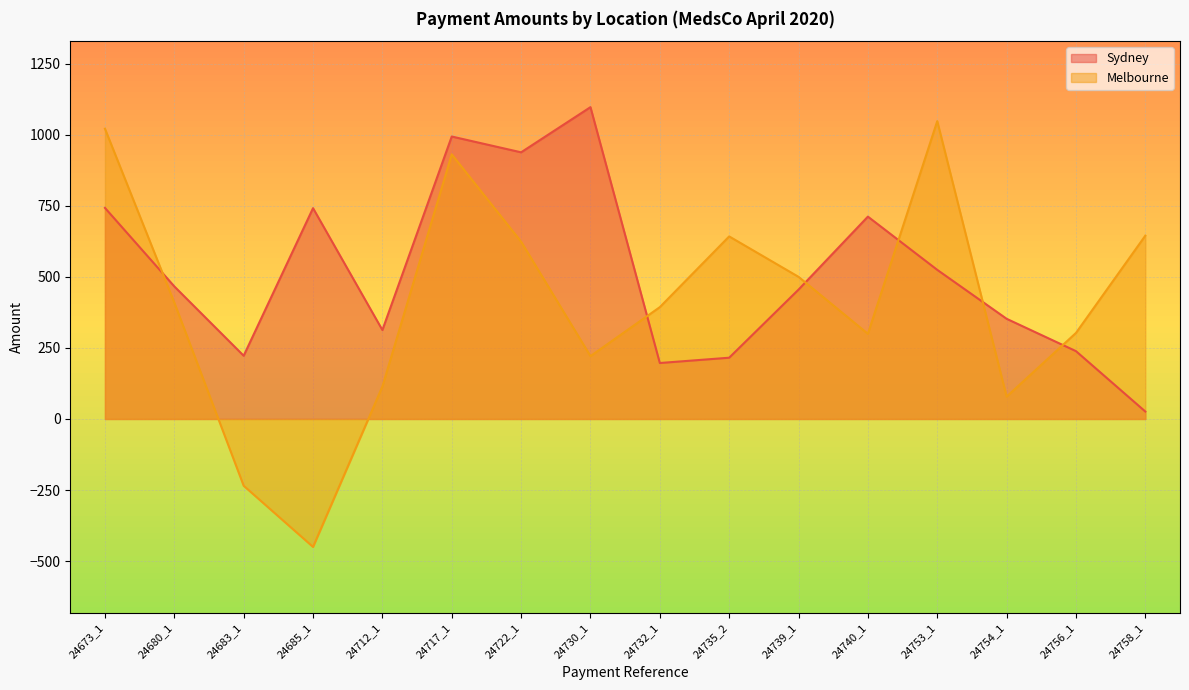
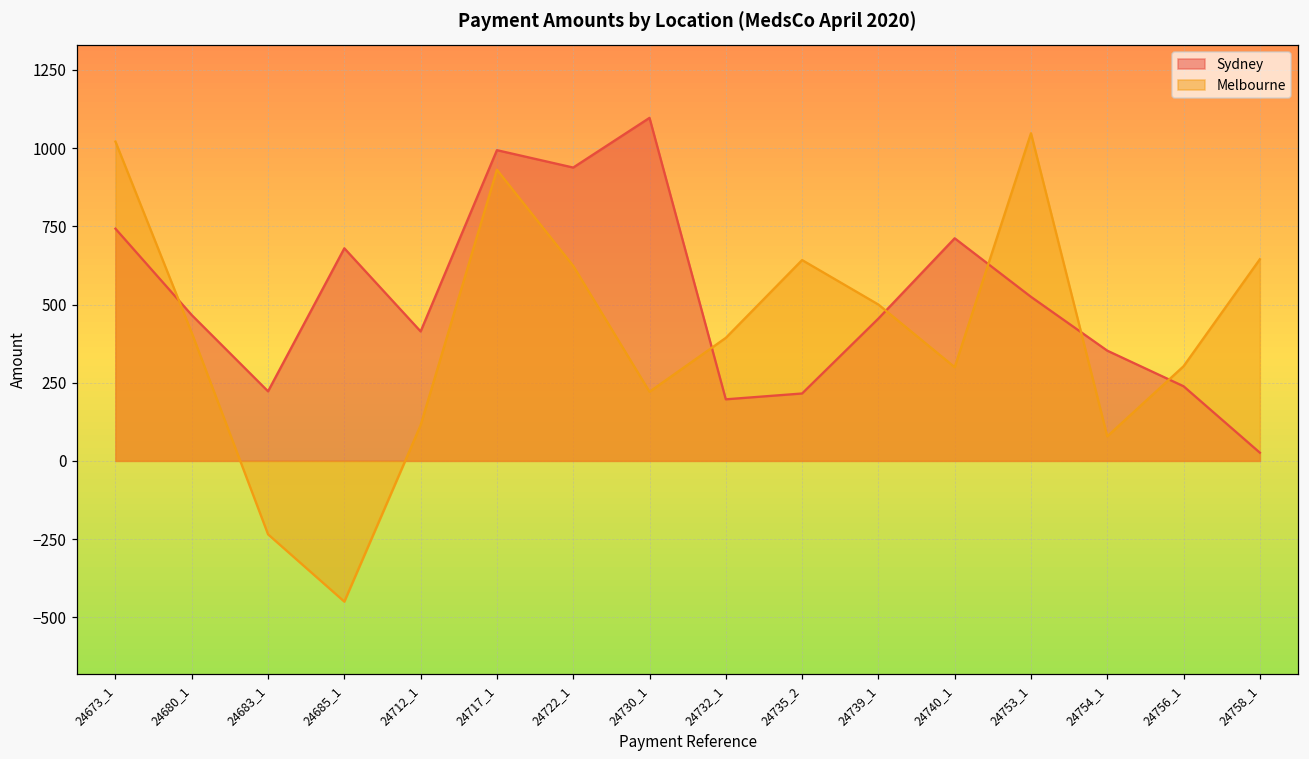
Sydney, 24685_1: 740 -> 680
Sydney, 24712_1: 310 -> 410
